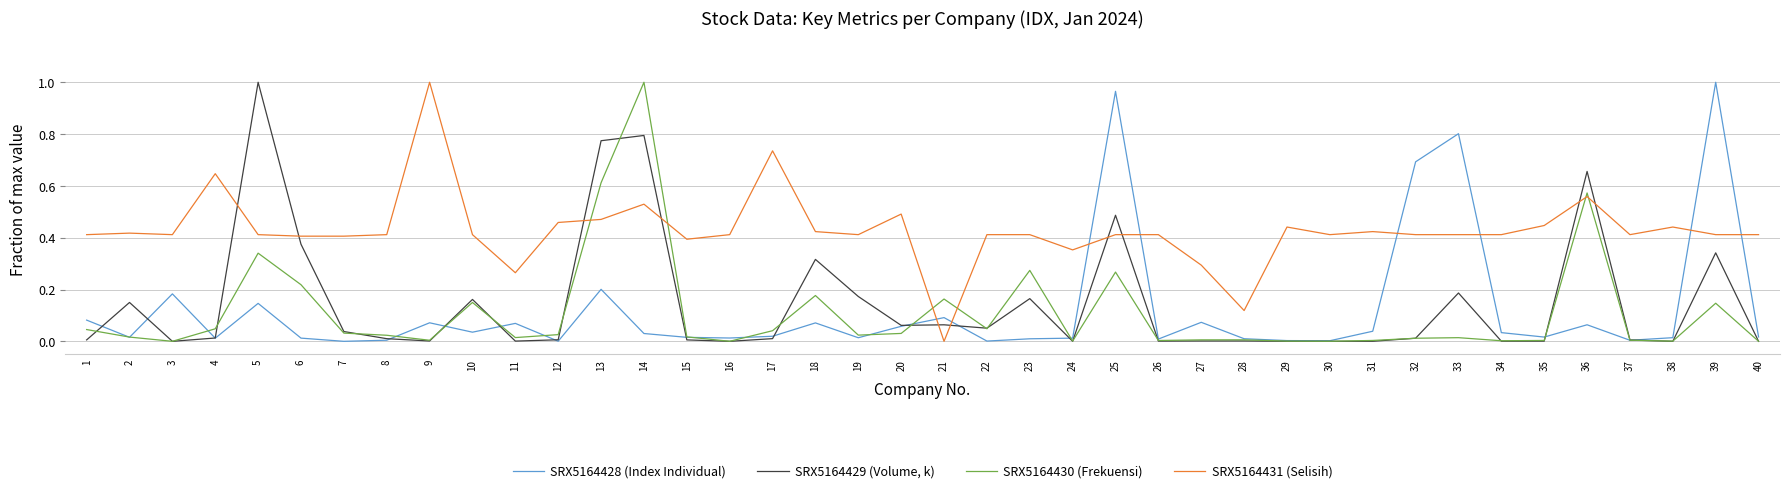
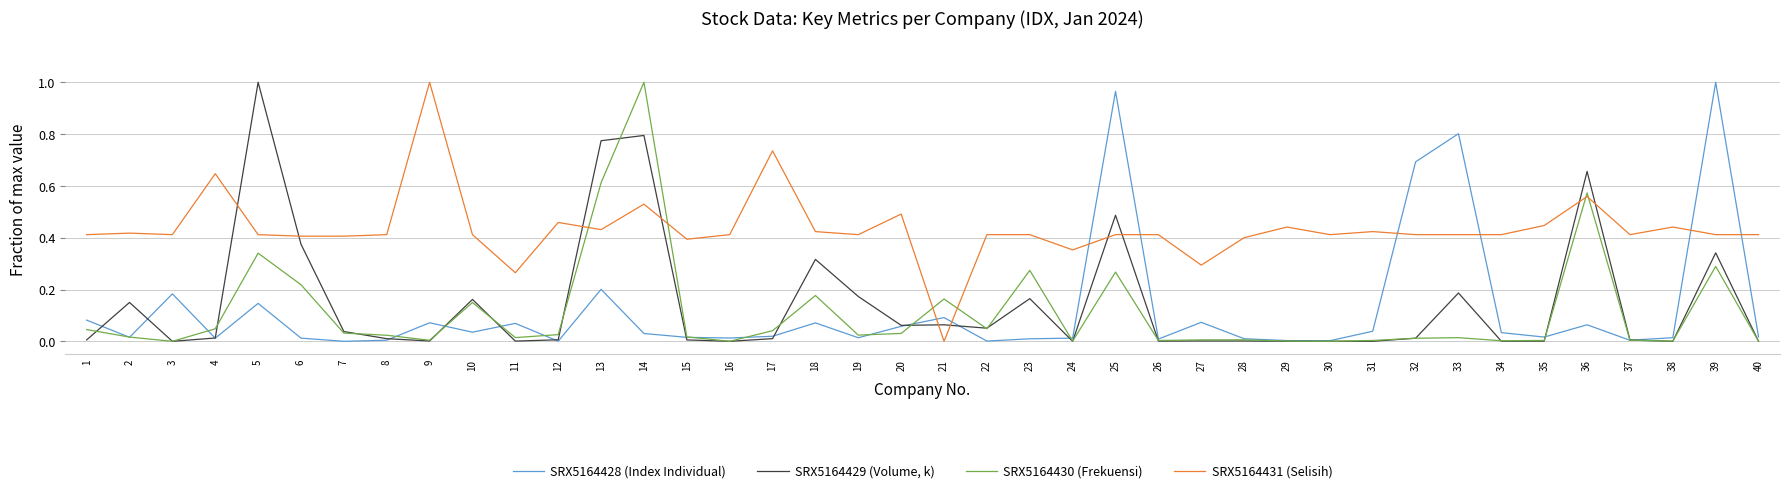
SRX5164431 (Selisih), 13: 0.47 -> 0.43
SRX5164431 (Selisih), 28: 0.12 -> 0.40
SRX5164430 (Frekuensi), 39: 0.15 -> 0.29
